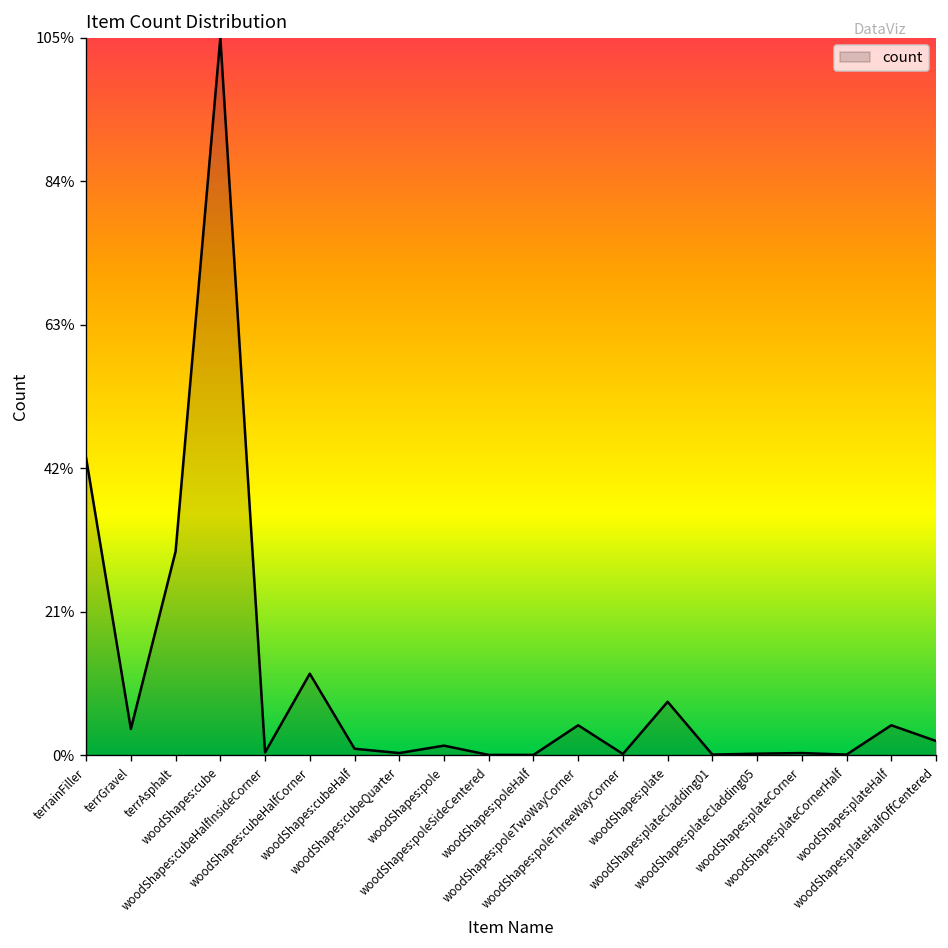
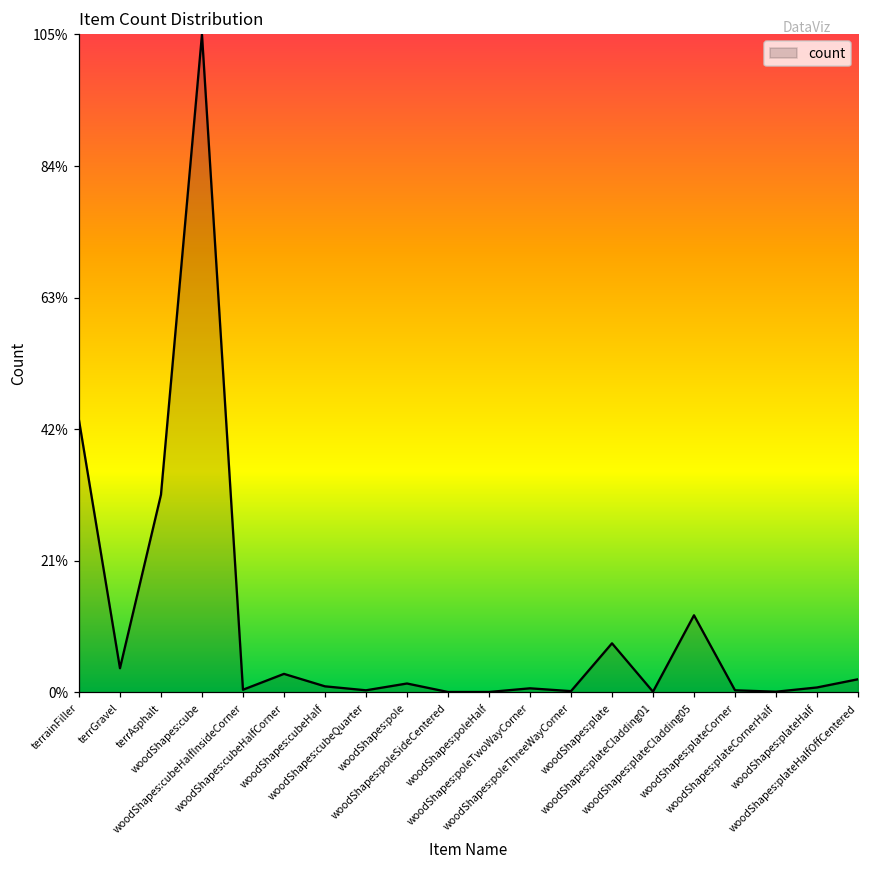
terrAsphalt: 30% -> 32%
woodShapes:cubeHalfCorner: 12% -> 3%
woodShapes:poleTwoWayCorner: 4% -> 1%
woodShapes:plateCladding05: 0% -> 12%
woodShapes:plateHalf: 4% -> 1%
